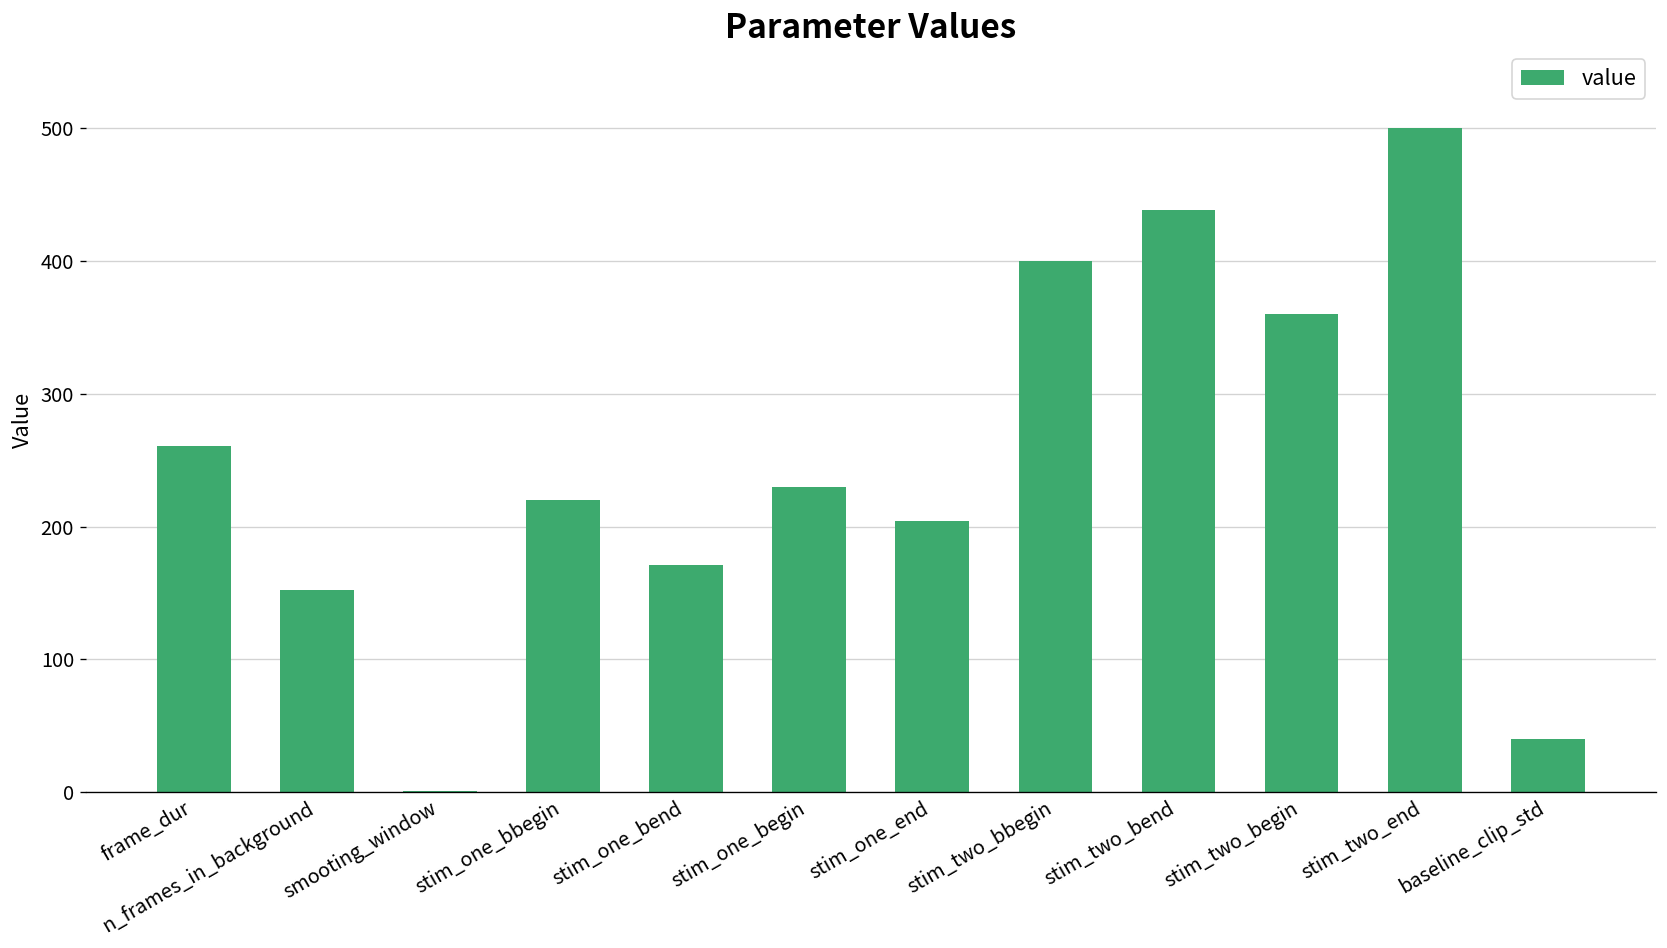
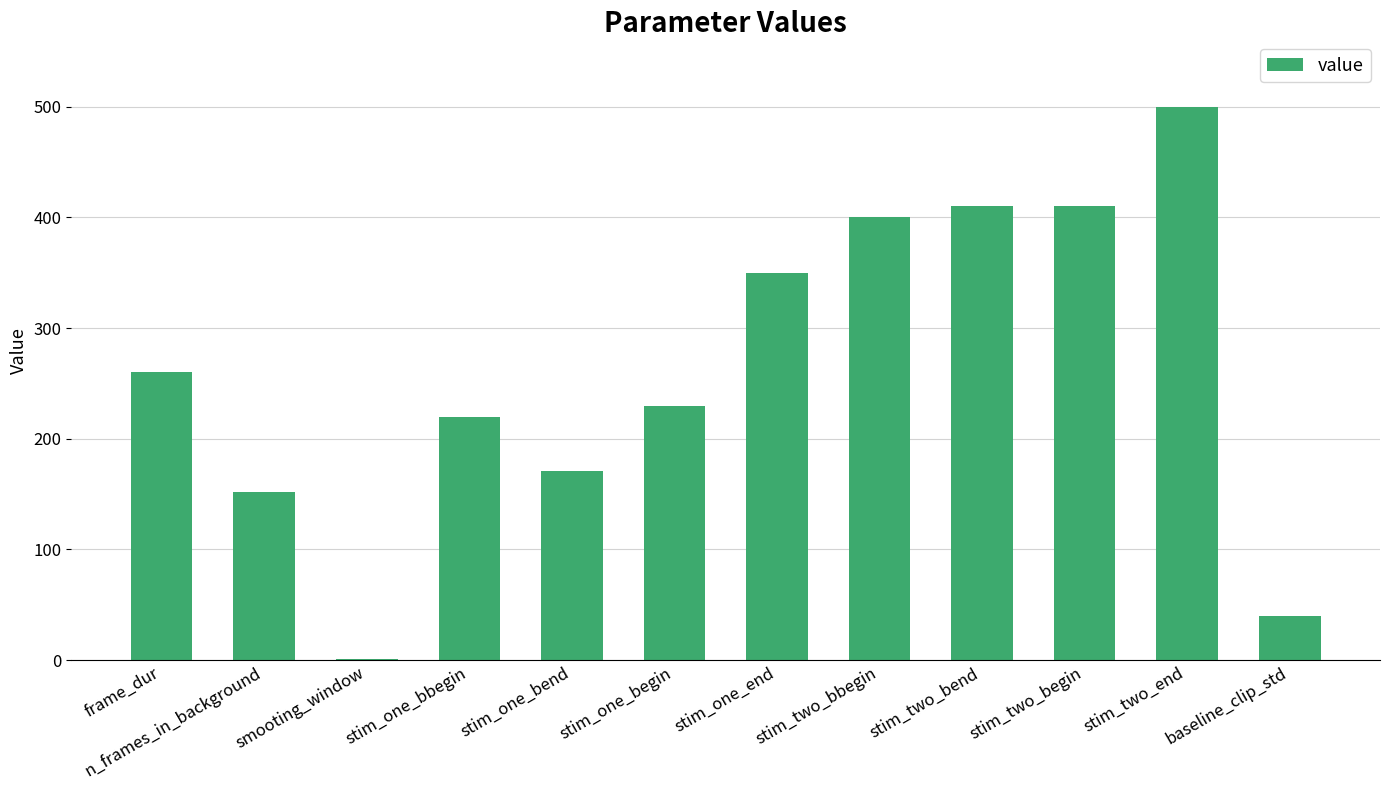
stim_one_end: 204 -> 350
stim_two_bend: 438 -> 410
stim_two_begin: 360 -> 410
